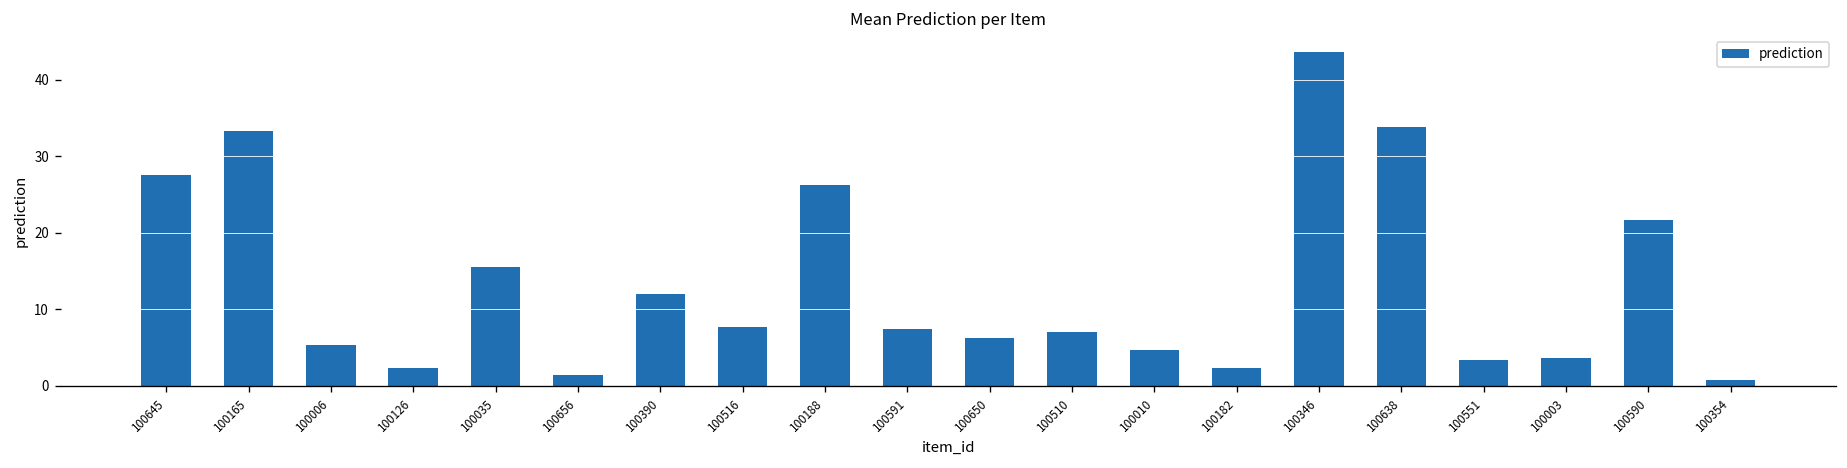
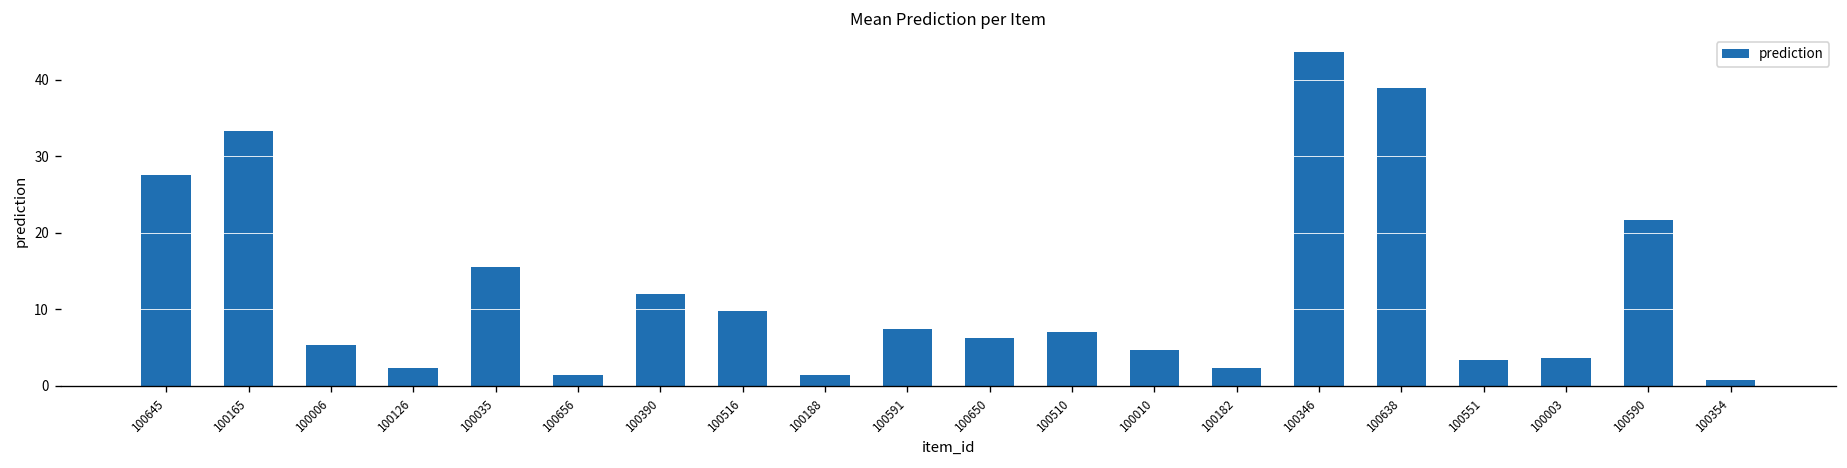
100516: 8 -> 10
100188: 26 -> 1
100638: 34 -> 39
